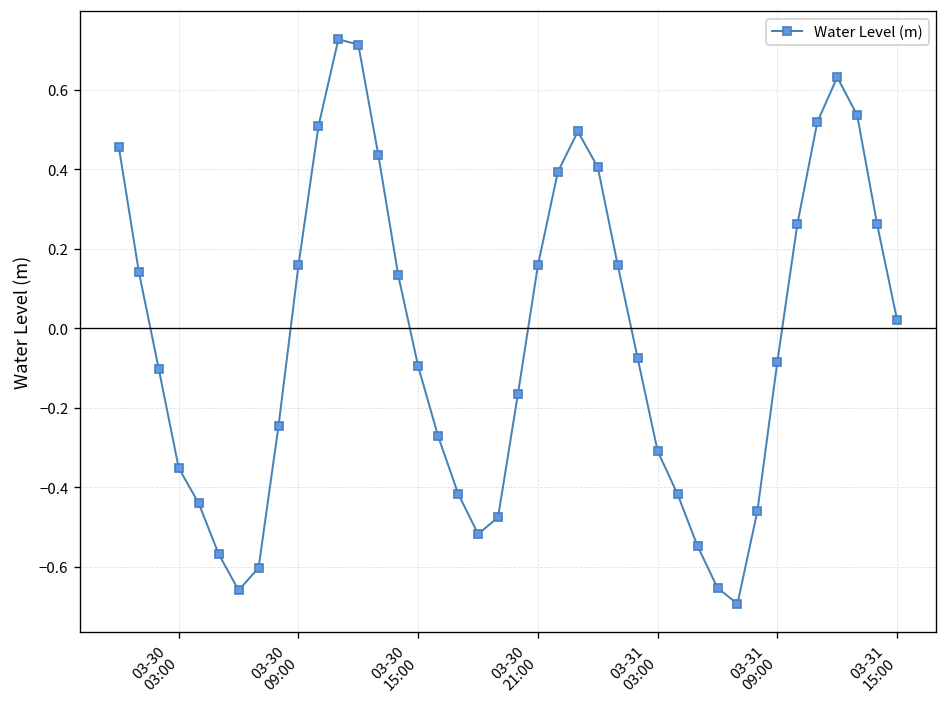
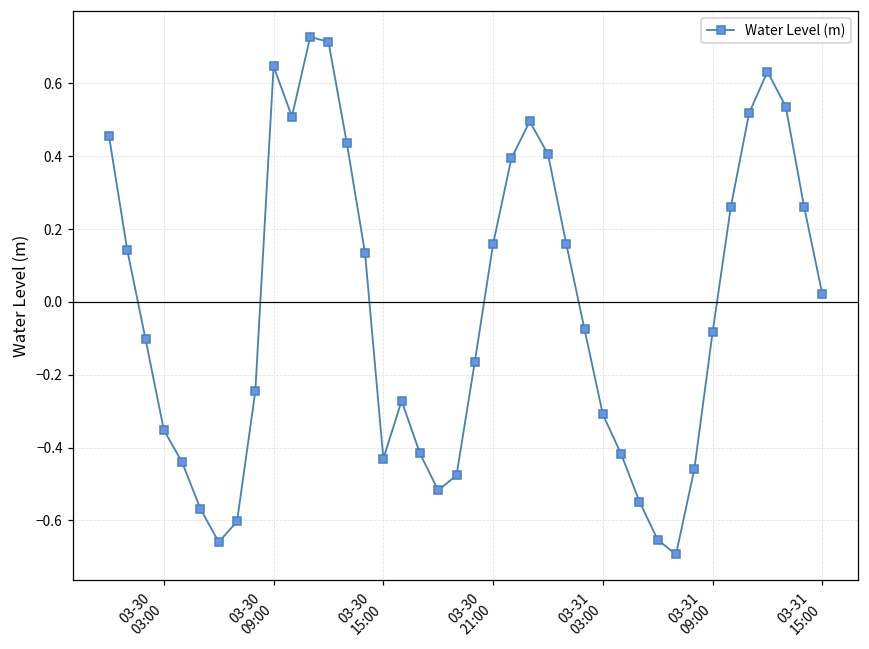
03-30 09:00: 0.16 -> 0.65
03-30 15:00: -0.10 -> -0.43
